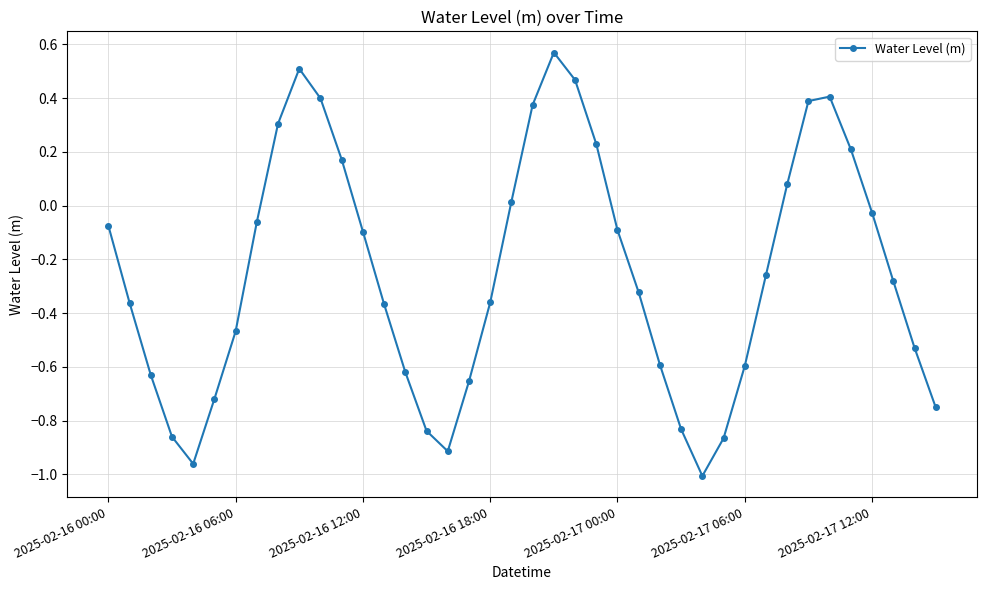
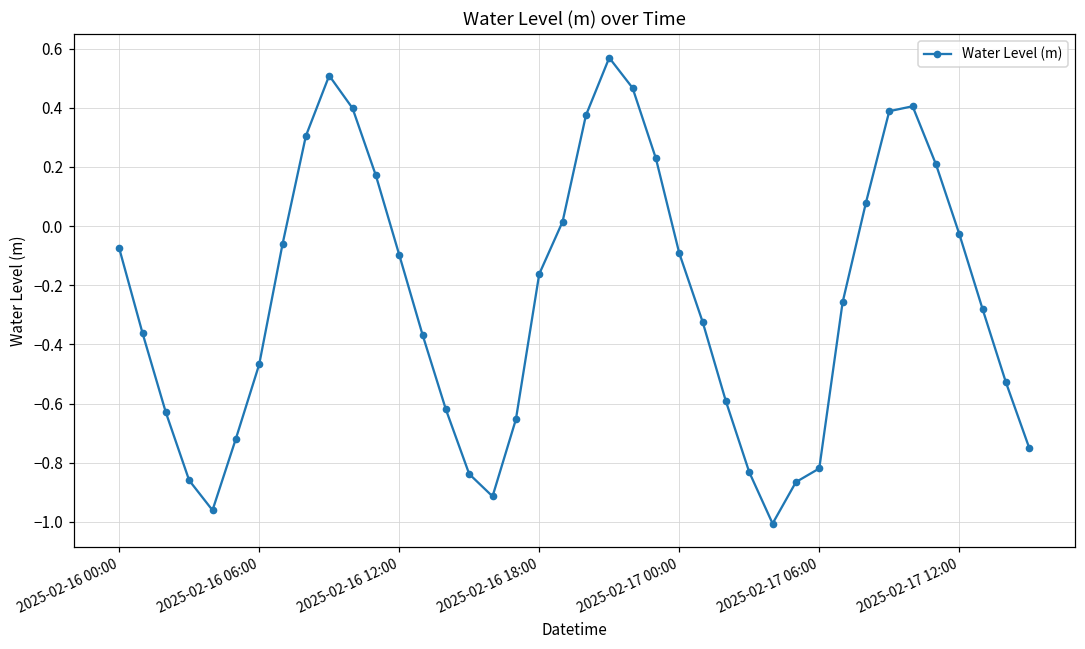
2025-02-16 18:00: -0.36 -> -0.16
2025-02-17 06:00: -0.60 -> -0.82
